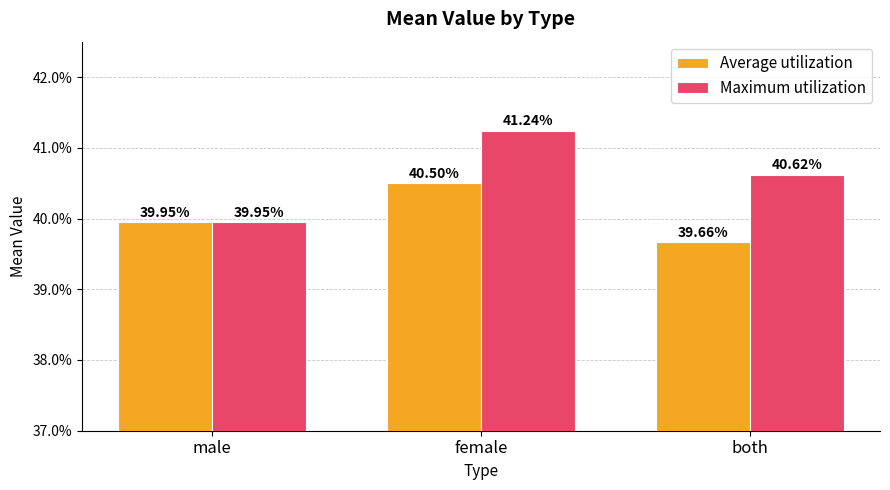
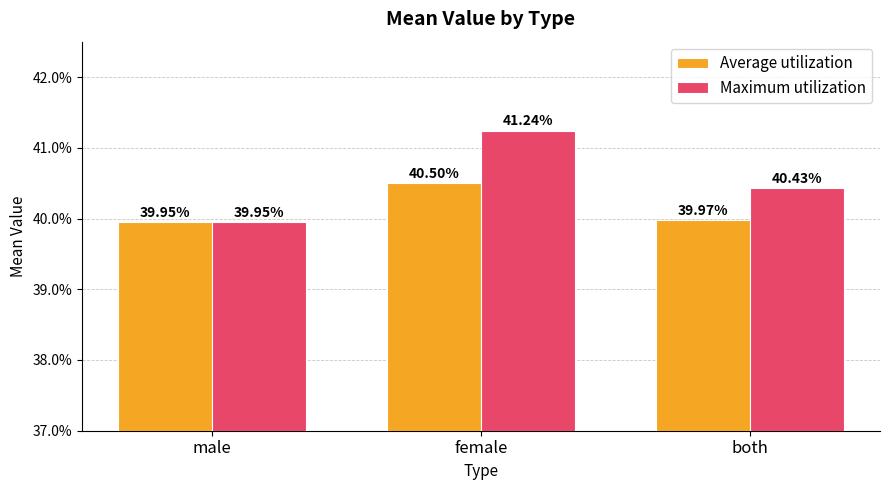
Average utilization, both: 39.66% -> 39.97%
Maximum utilization, both: 40.62% -> 40.43%
